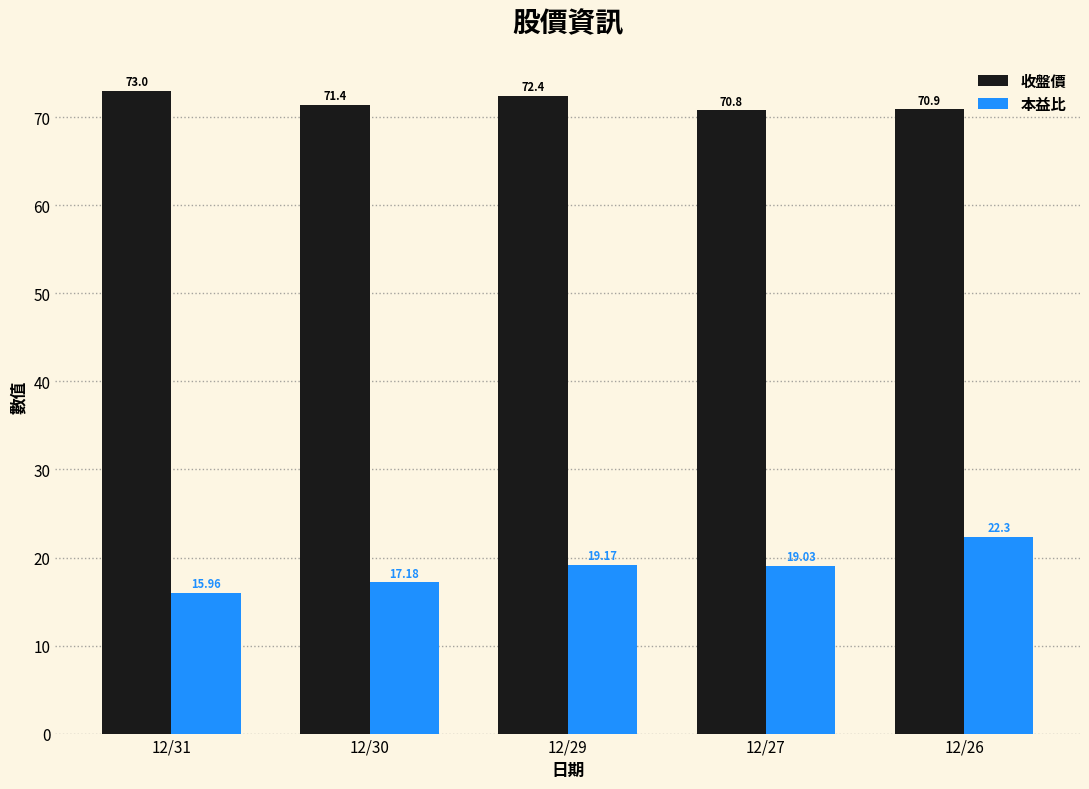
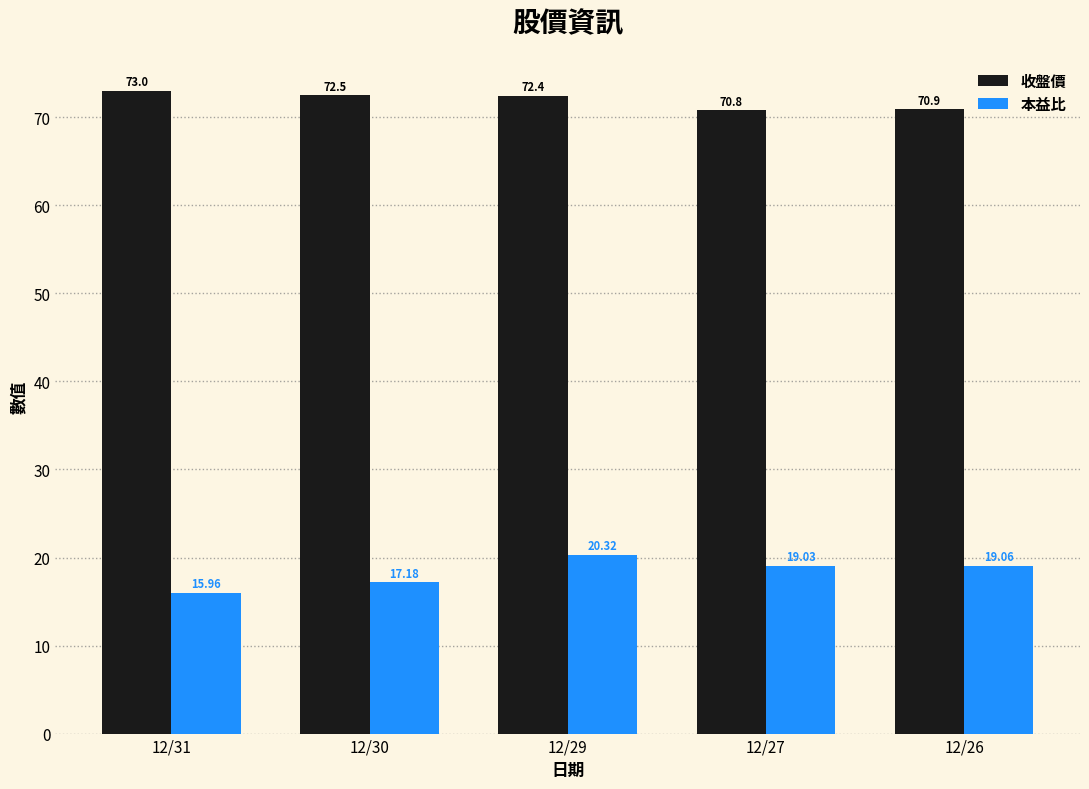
收盤價, 12/30: 71.4 -> 72.5
本益比, 12/29: 19.17 -> 20.32
本益比, 12/26: 22.3 -> 19.06
